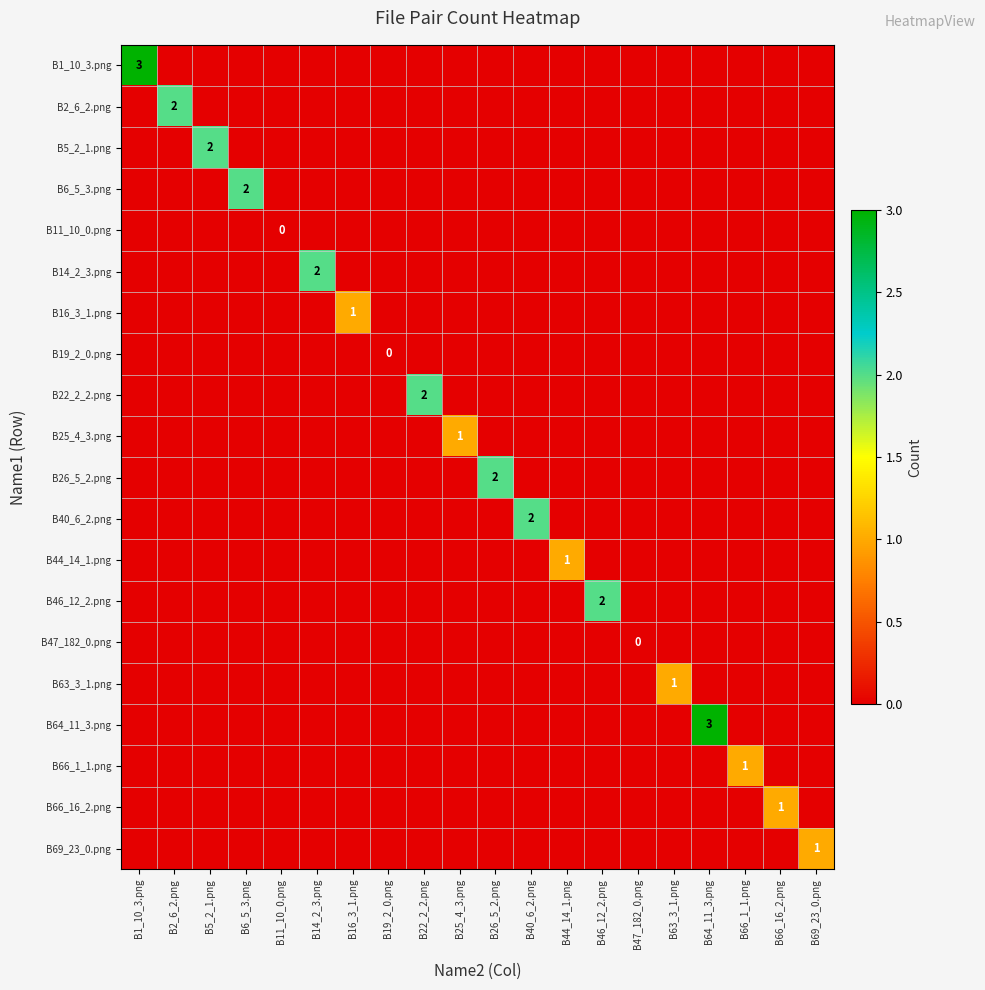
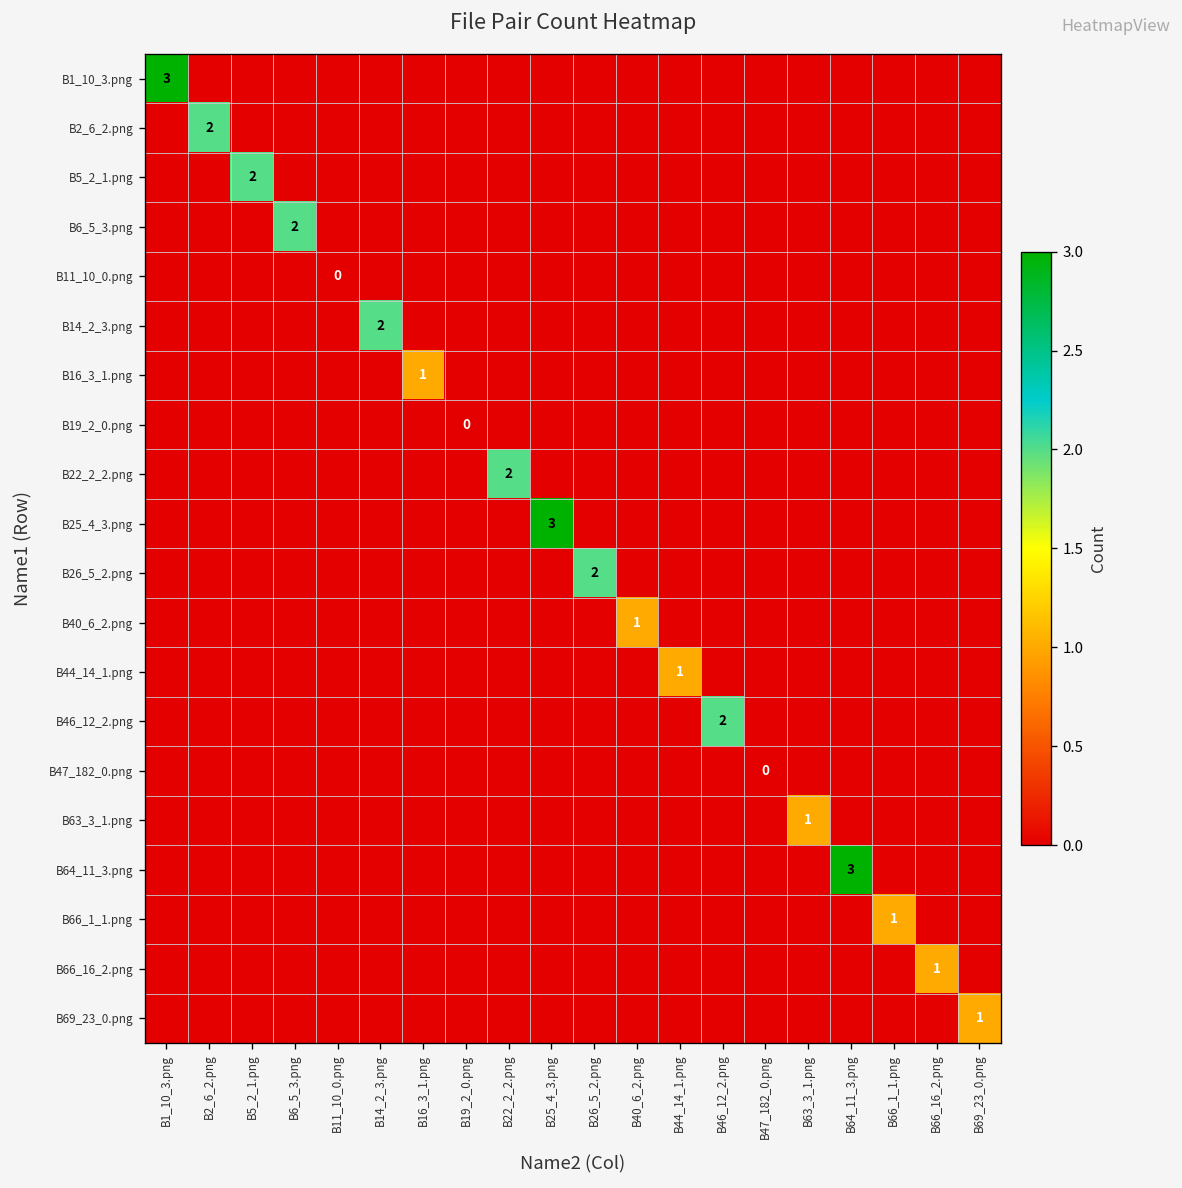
B25_4_3.png, B25_4_3.png: 1 -> 3
B40_6_2.png, B40_6_2.png: 2 -> 1
